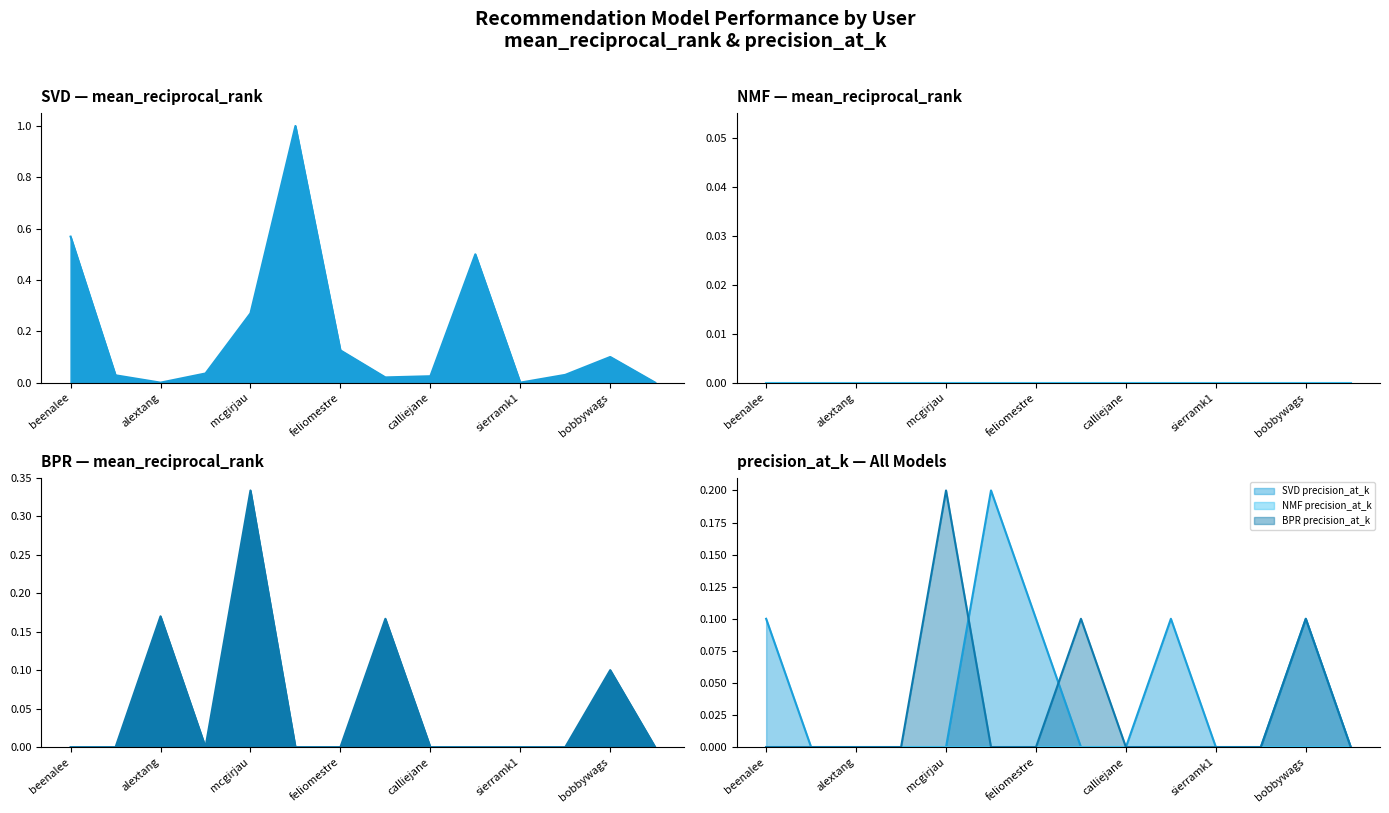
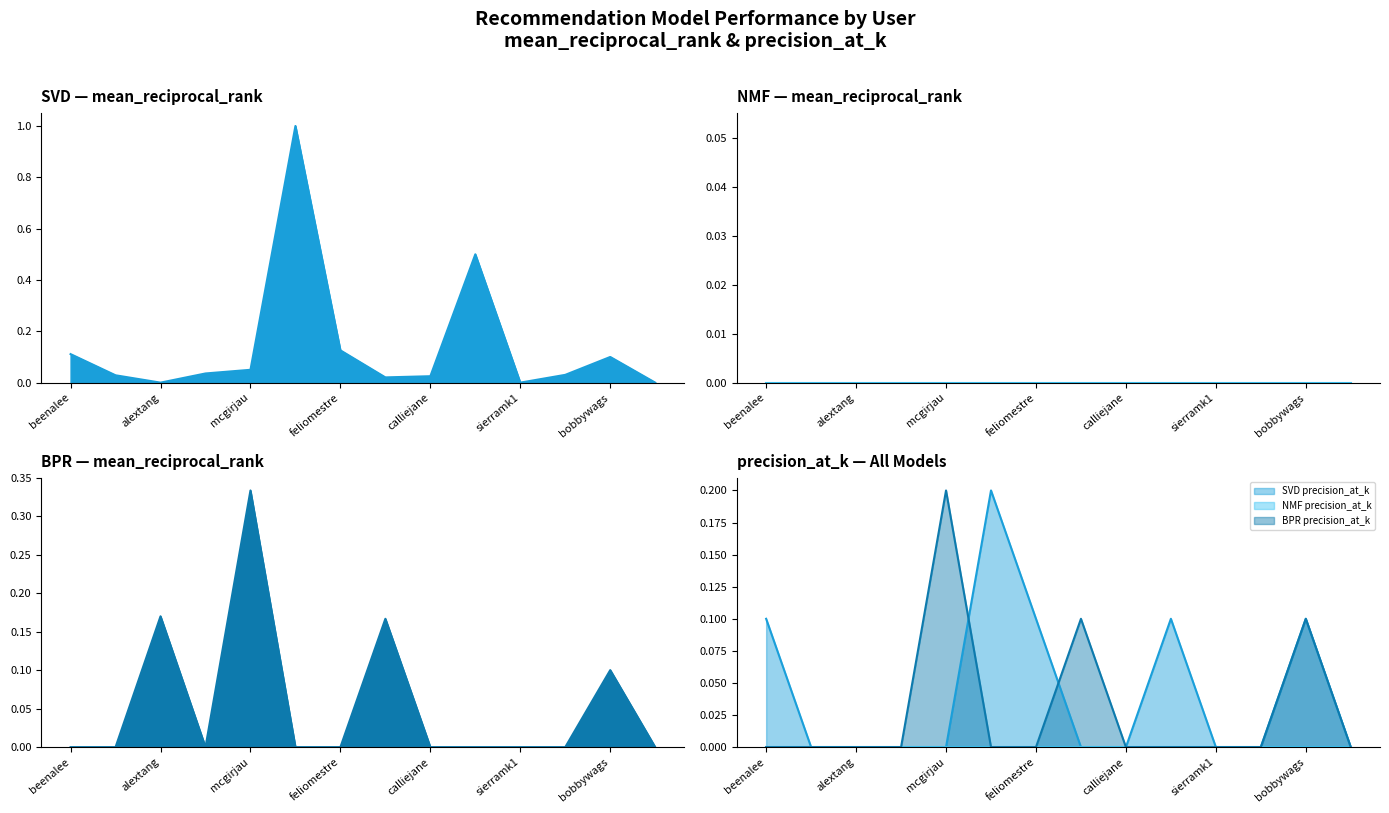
SVD — mean_reciprocal_rank, beenalee: 0.57 -> 0.11
SVD — mean_reciprocal_rank, mcgirjau: 0.27 -> 0.05
